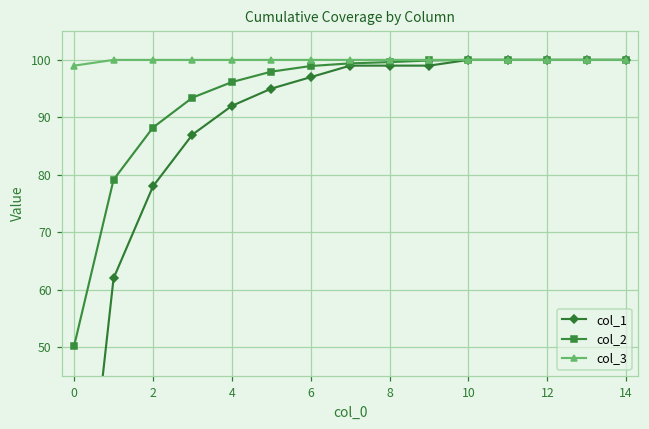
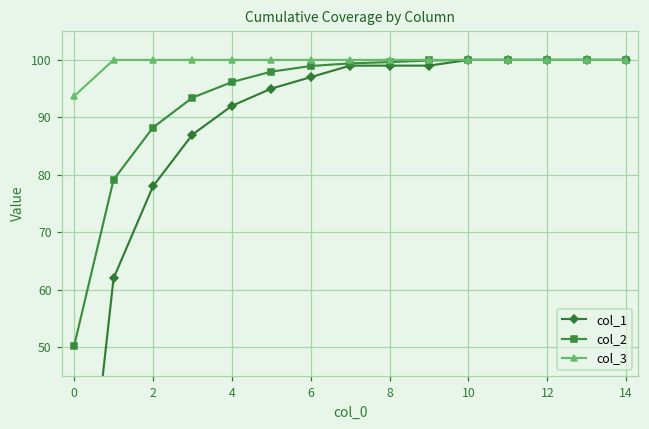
col_3, 0: 99 -> 94
